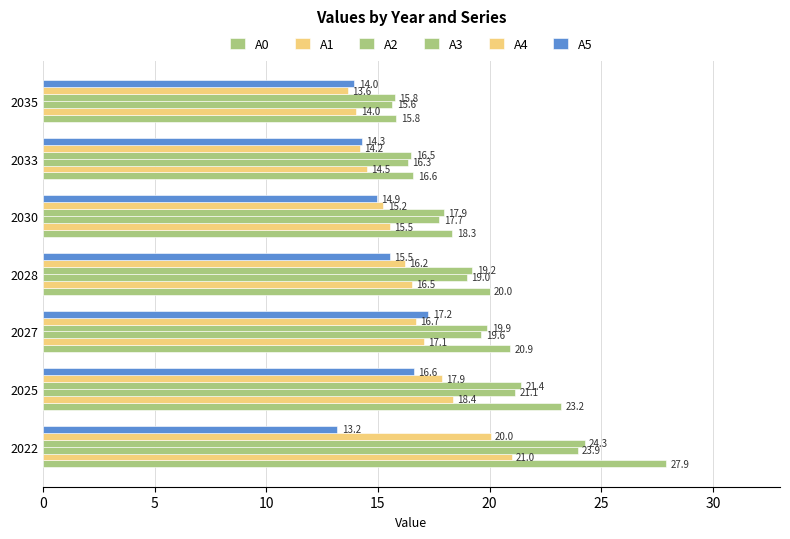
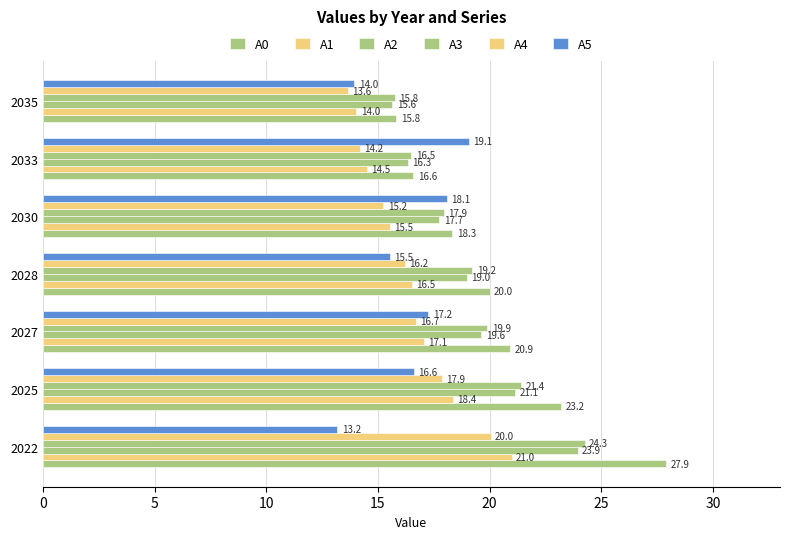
A5, 2033: 14.3 -> 19.1
A5, 2030: 14.9 -> 18.1
